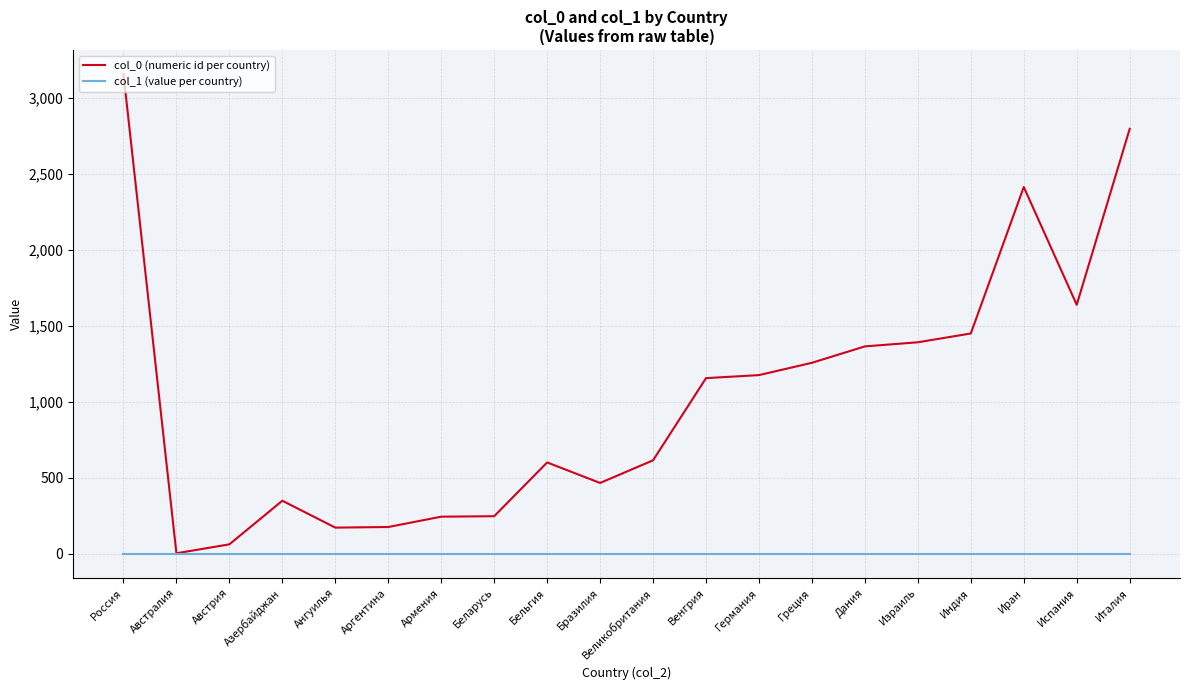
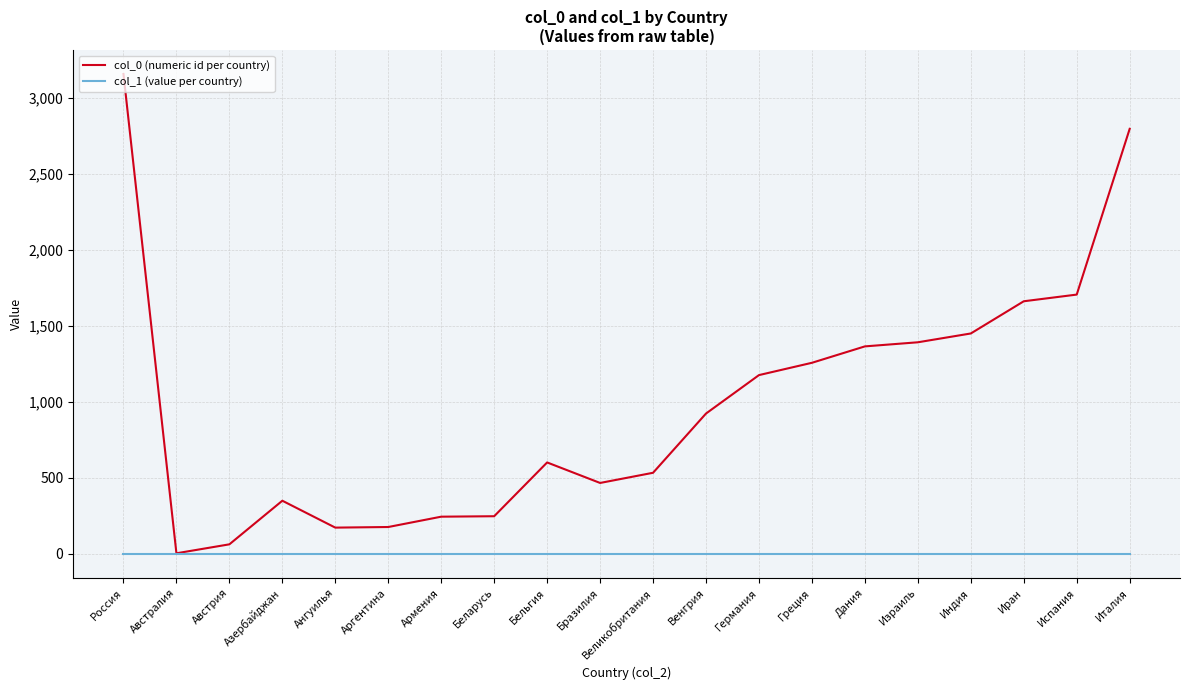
col_0 (numeric id per country), Великобритания: 620 -> 530
col_0 (numeric id per country), Венгрия: 1,160 -> 920
col_0 (numeric id per country), Иран: 2,420 -> 1,660
col_0 (numeric id per country), Испания: 1,640 -> 1,710
